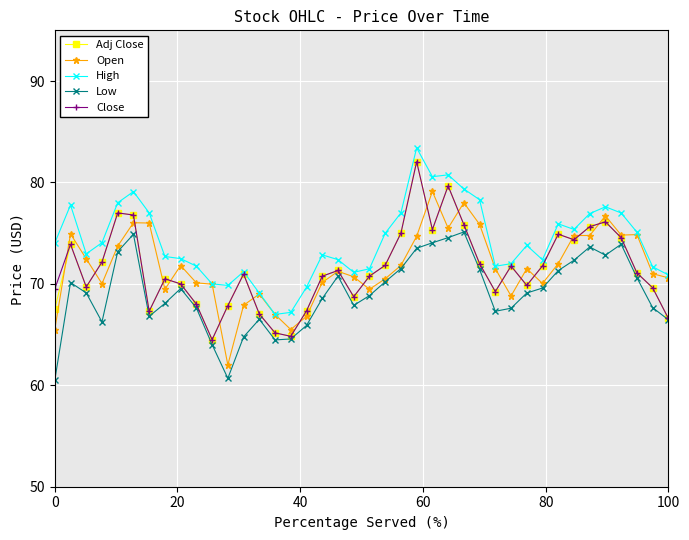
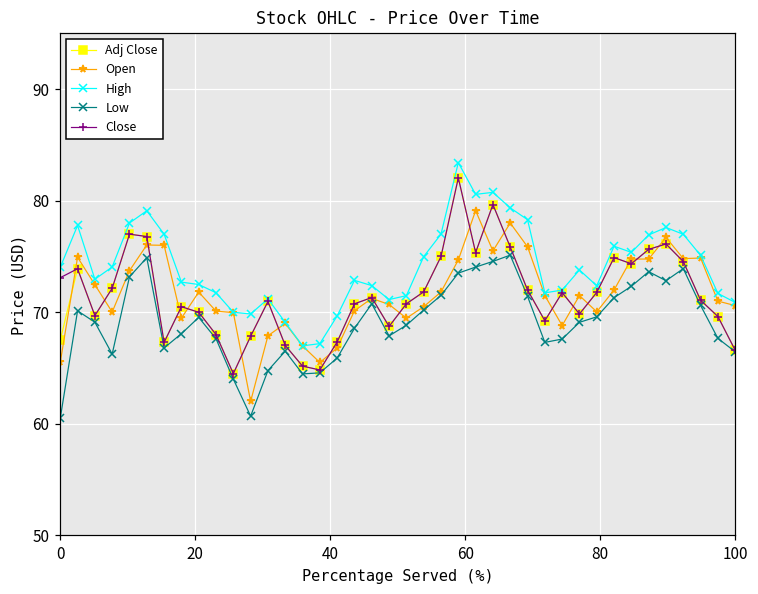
Close, 0: 69.5 -> 73.1
